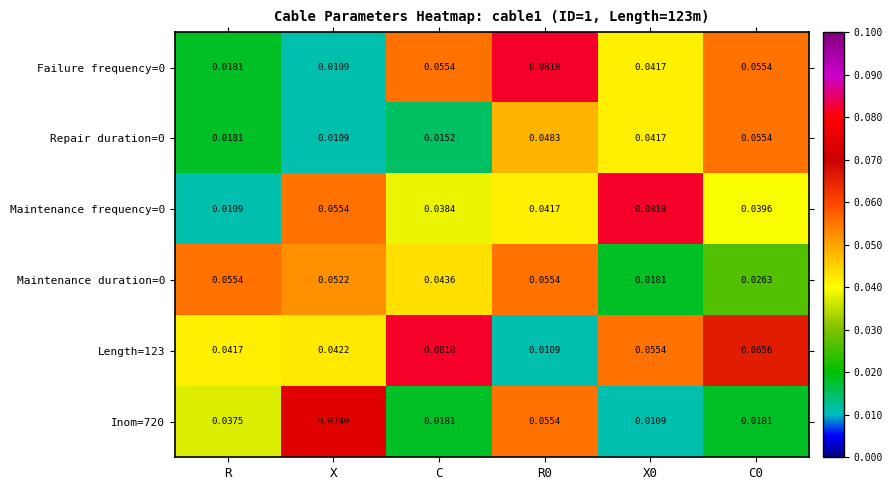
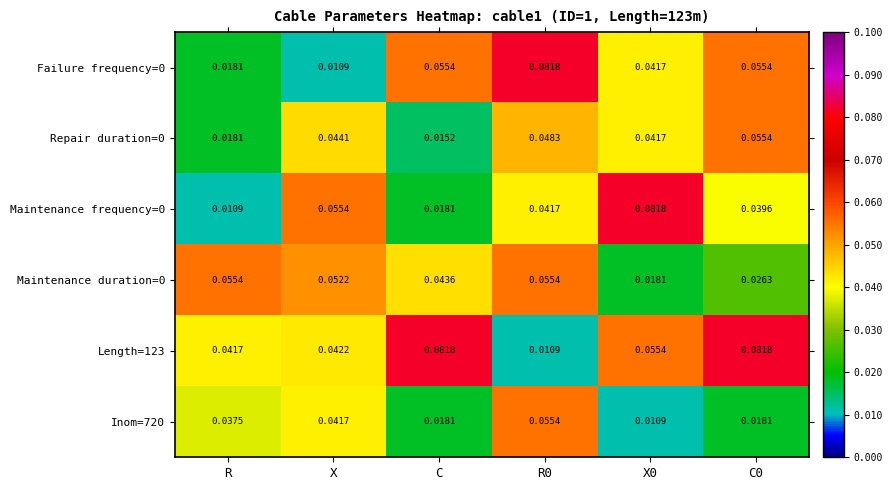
Repair duration=0, X: 0.0109 -> 0.0441
Maintenance frequency=0, C: 0.0384 -> 0.0181
Length=123, C0: 0.0656 -> 0.0818
Inom=720, X: 0.0740 -> 0.0417
